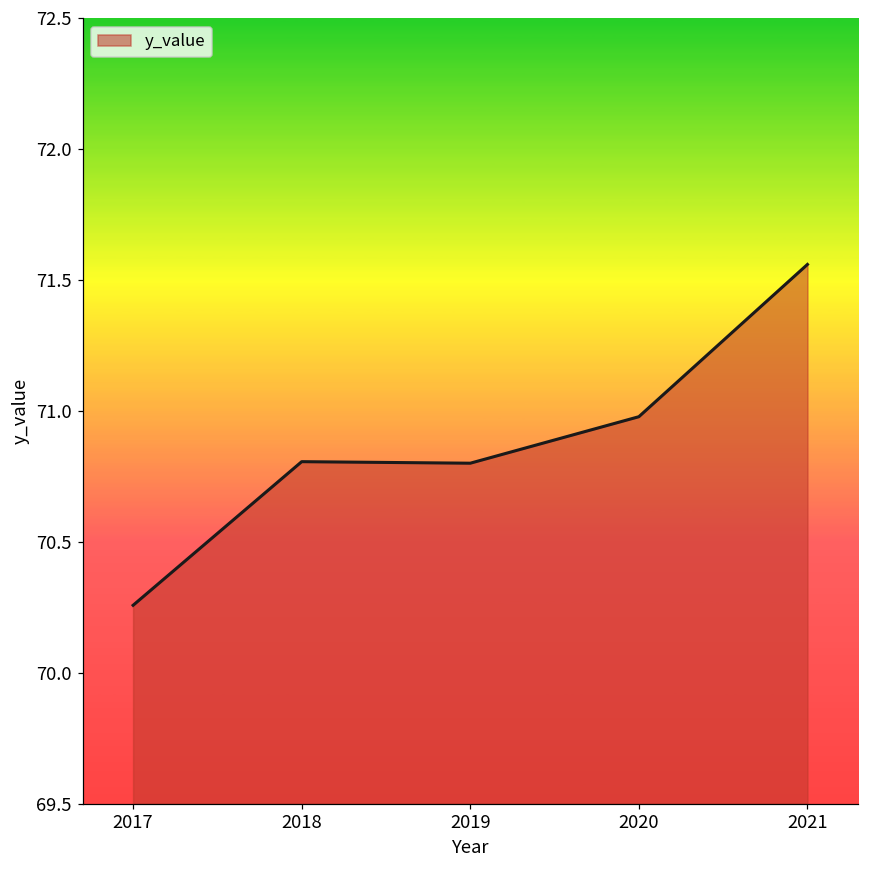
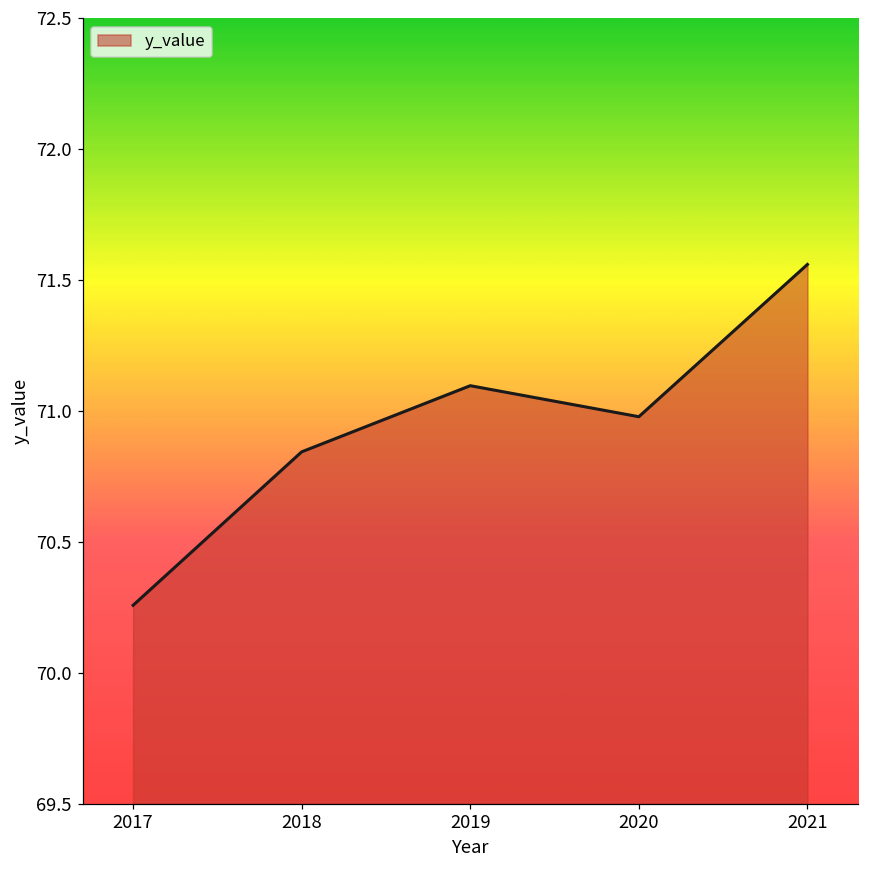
2018: 70.81 -> 70.84
2019: 70.80 -> 71.10
